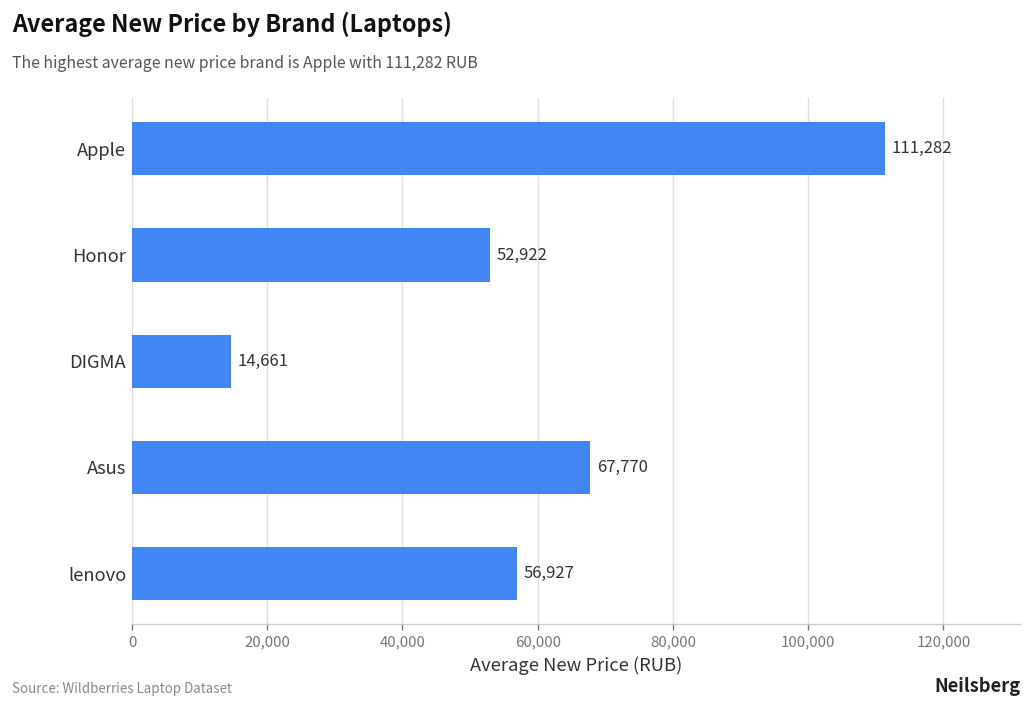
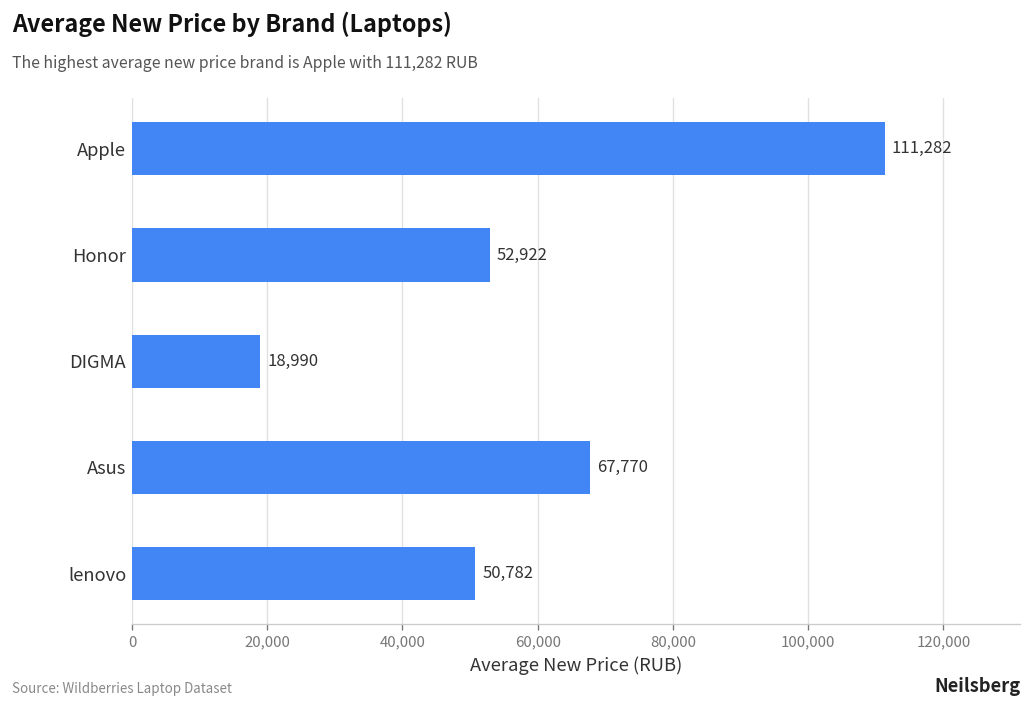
DIGMA: 14,661 -> 18,990
lenovo: 56,927 -> 50,782
